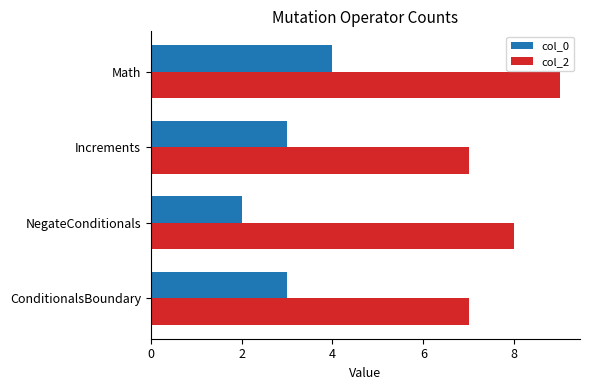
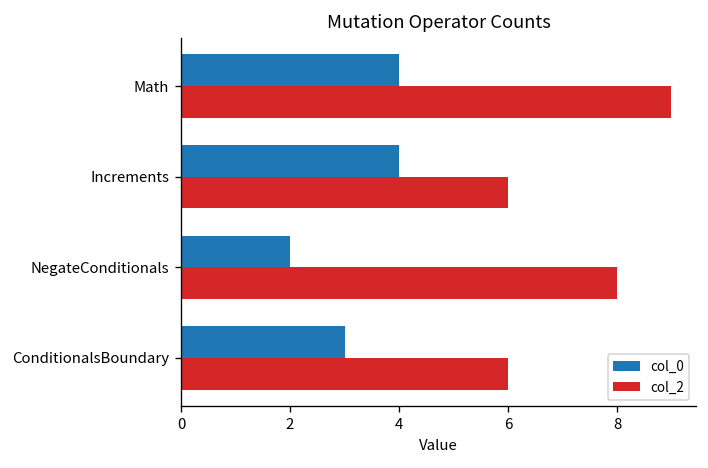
col_0, Increments: 3 -> 4
col_2, Increments: 7 -> 6
col_2, ConditionalsBoundary: 7 -> 6
